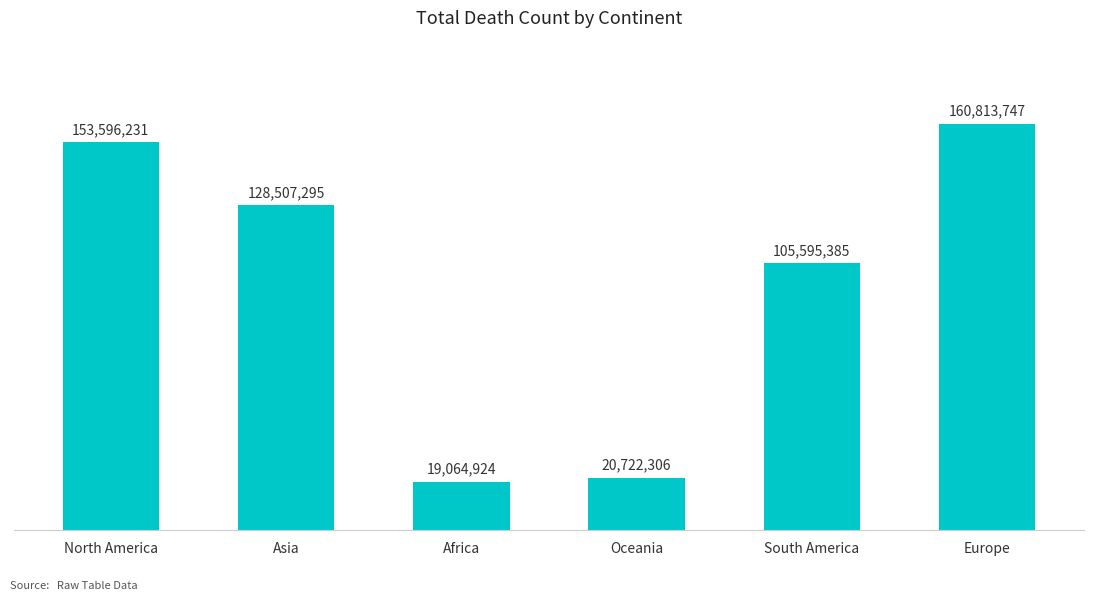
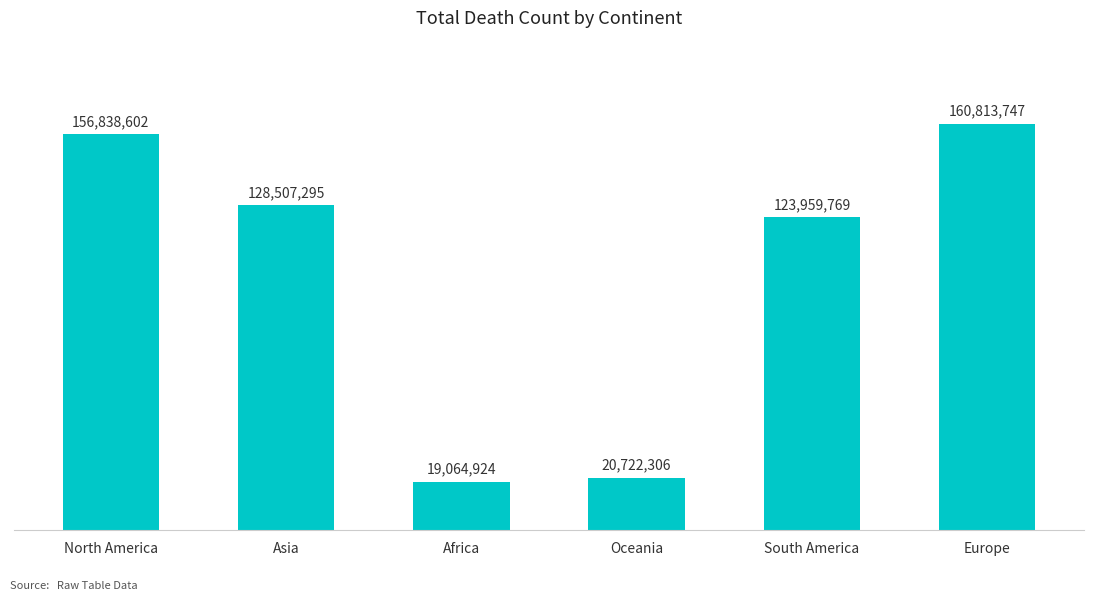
North America: 153,596,231 -> 156,838,602
South America: 105,595,385 -> 123,959,769
